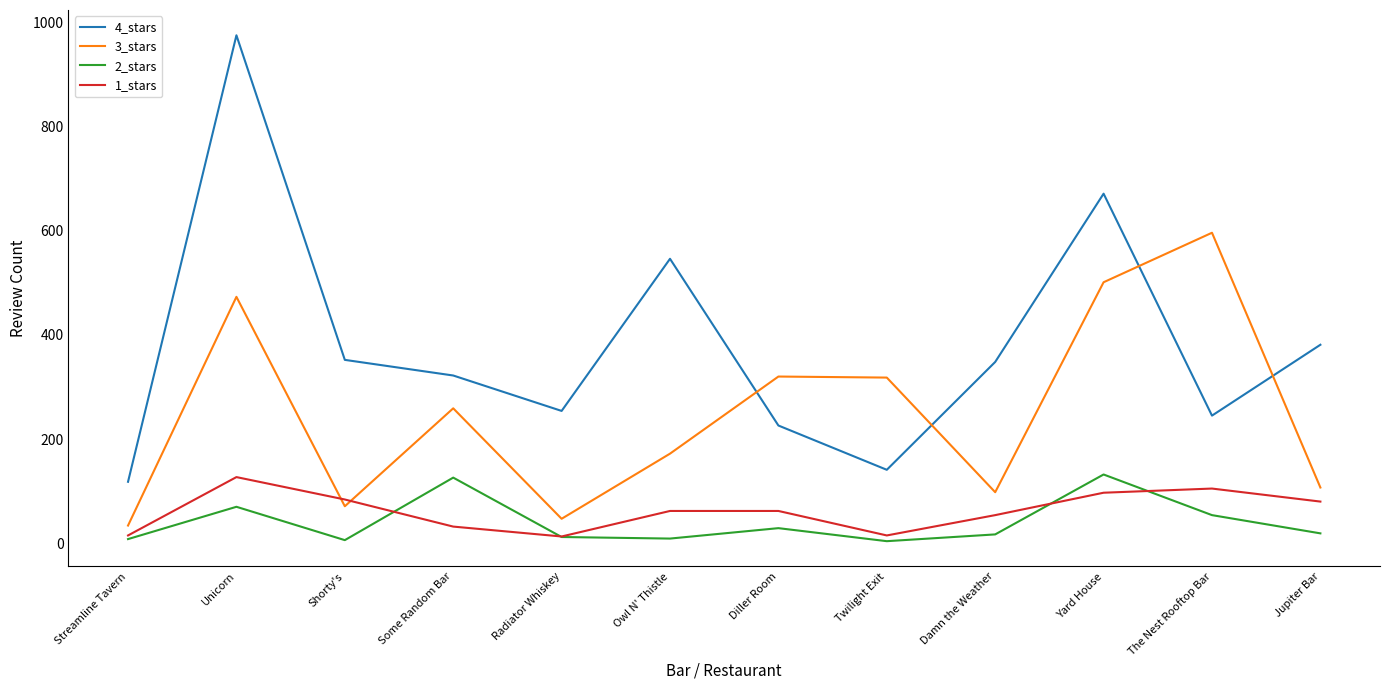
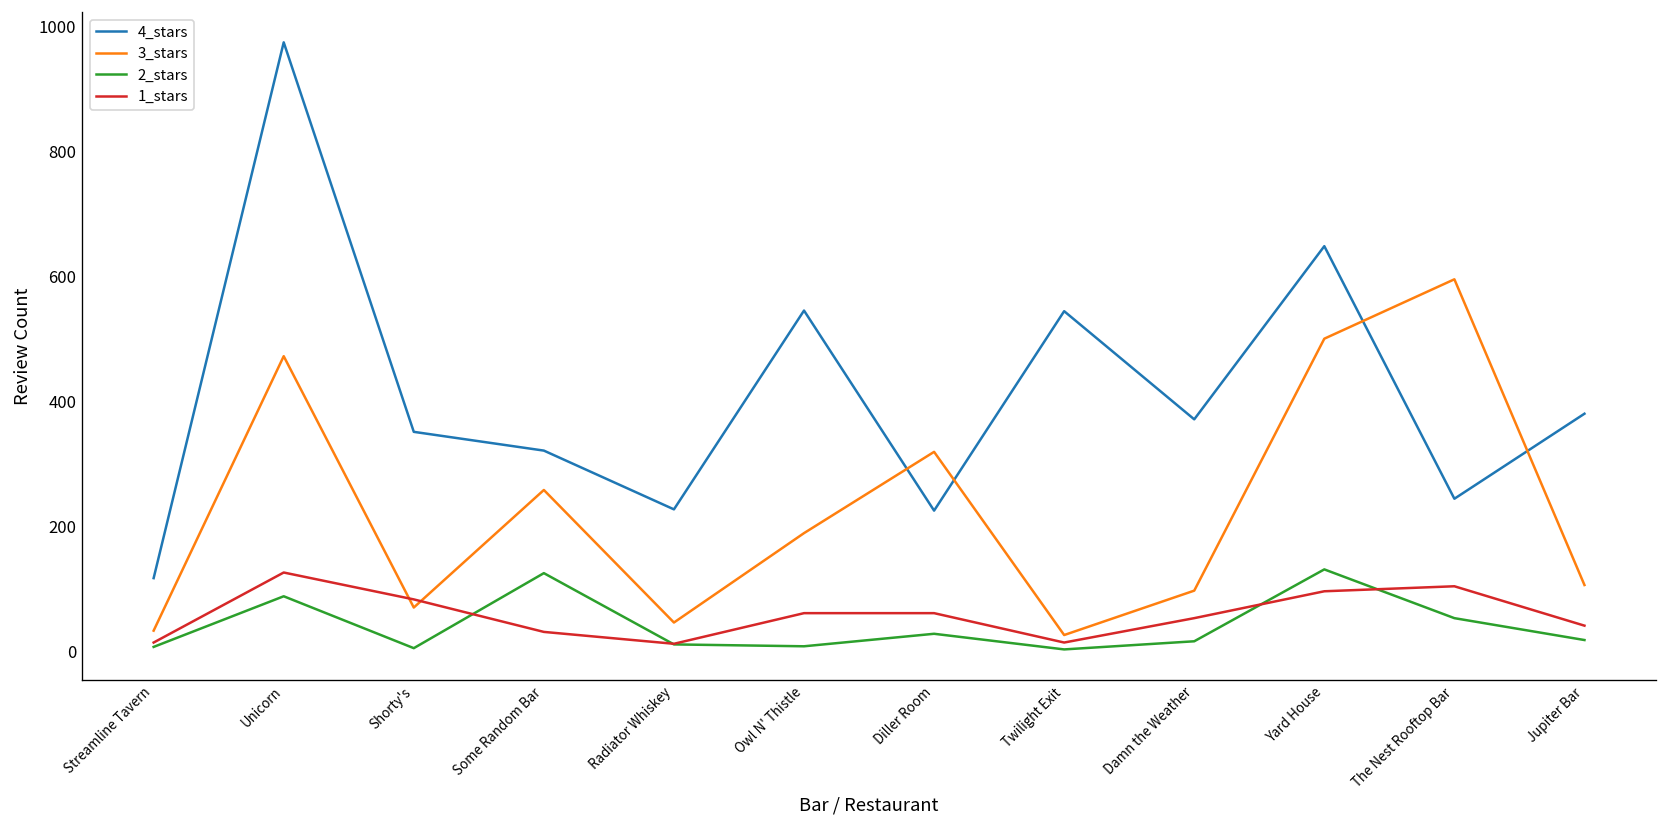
2_stars, Unicorn: 70 -> 90
4_stars, Radiator Whiskey: 250 -> 230
3_stars, Owl N' Thistle: 170 -> 190
4_stars, Twilight Exit: 140 -> 550
3_stars, Twilight Exit: 320 -> 30
4_stars, Damn the Weather: 350 -> 370
4_stars, Yard House: 670 -> 650
1_stars, Jupiter Bar: 80 -> 40
